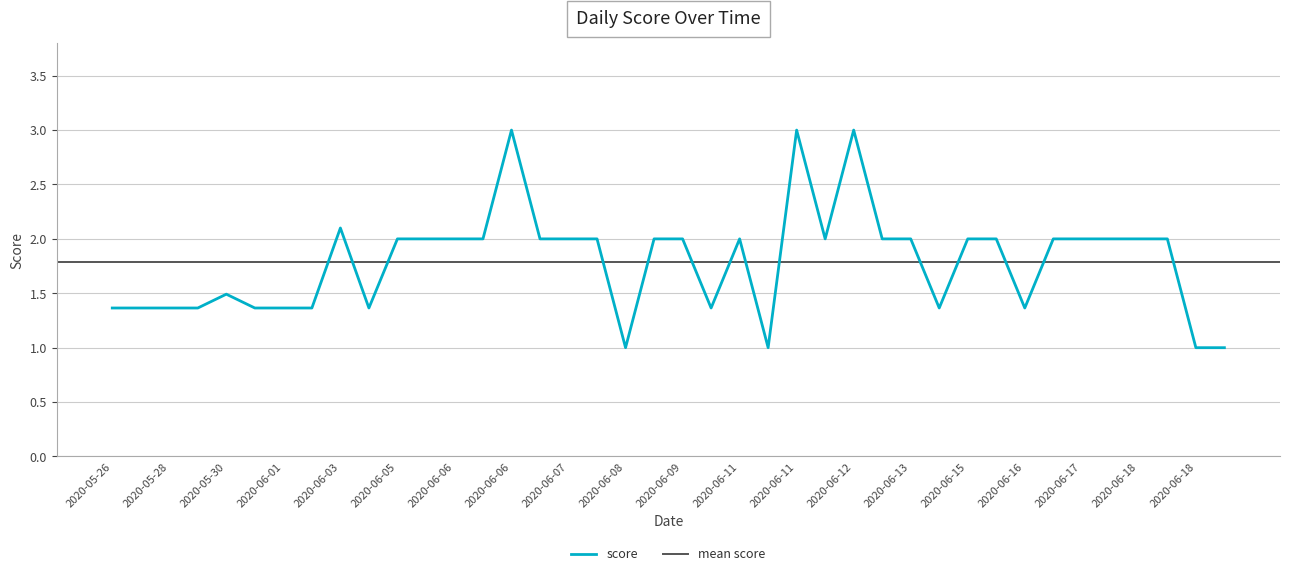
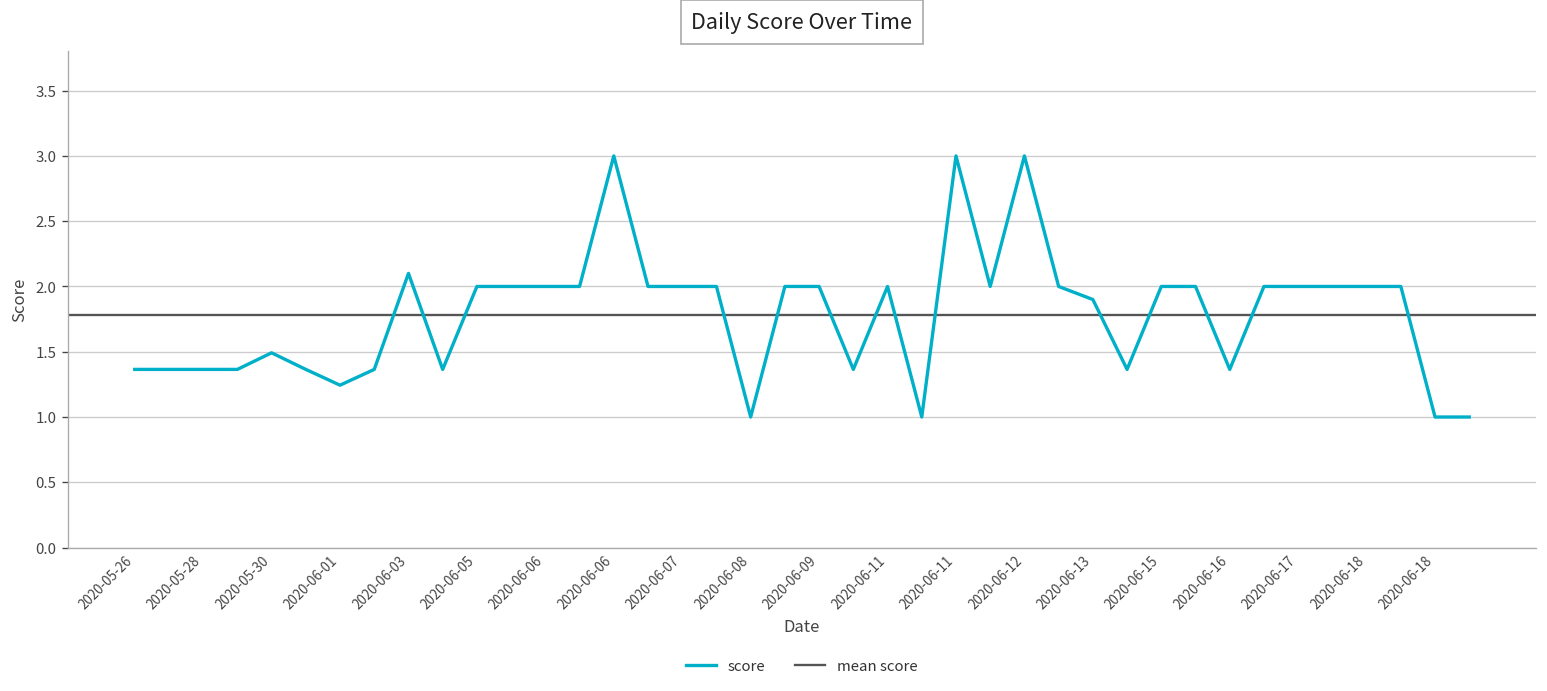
2020-06-01: 1.36 -> 1.24
2020-06-13: 2.0 -> 1.9
